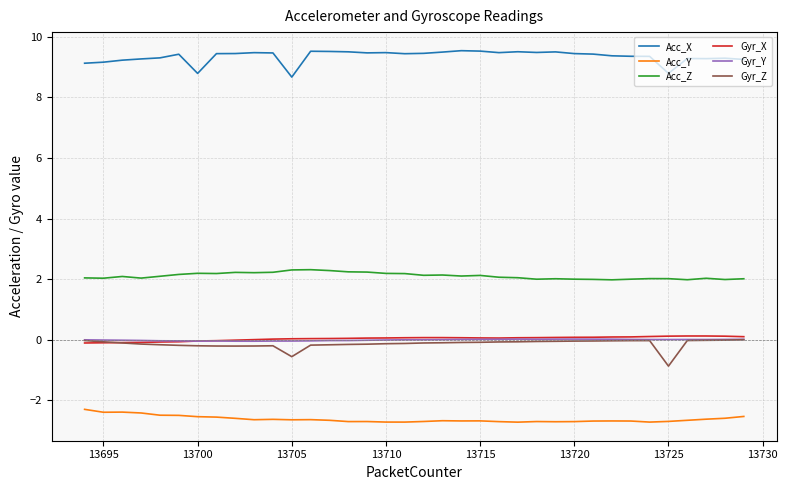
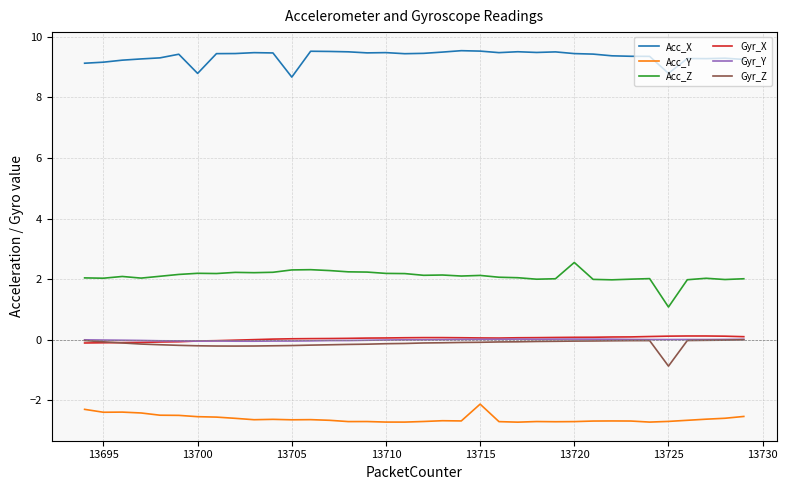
Gyr_Z, 13705: -0.6 -> -0.2
Acc_Y, 13715: -2.7 -> -2.1
Acc_Z, 13720: 2.0 -> 2.6
Acc_Z, 13725: 2.0 -> 1.1
